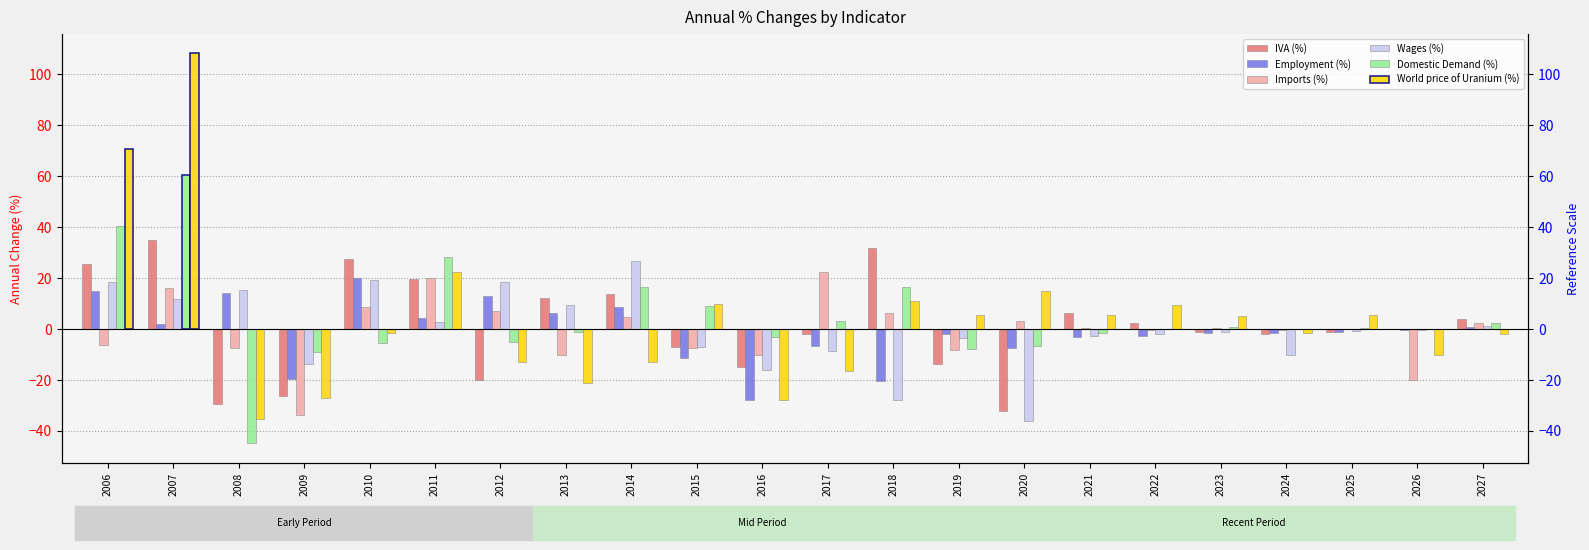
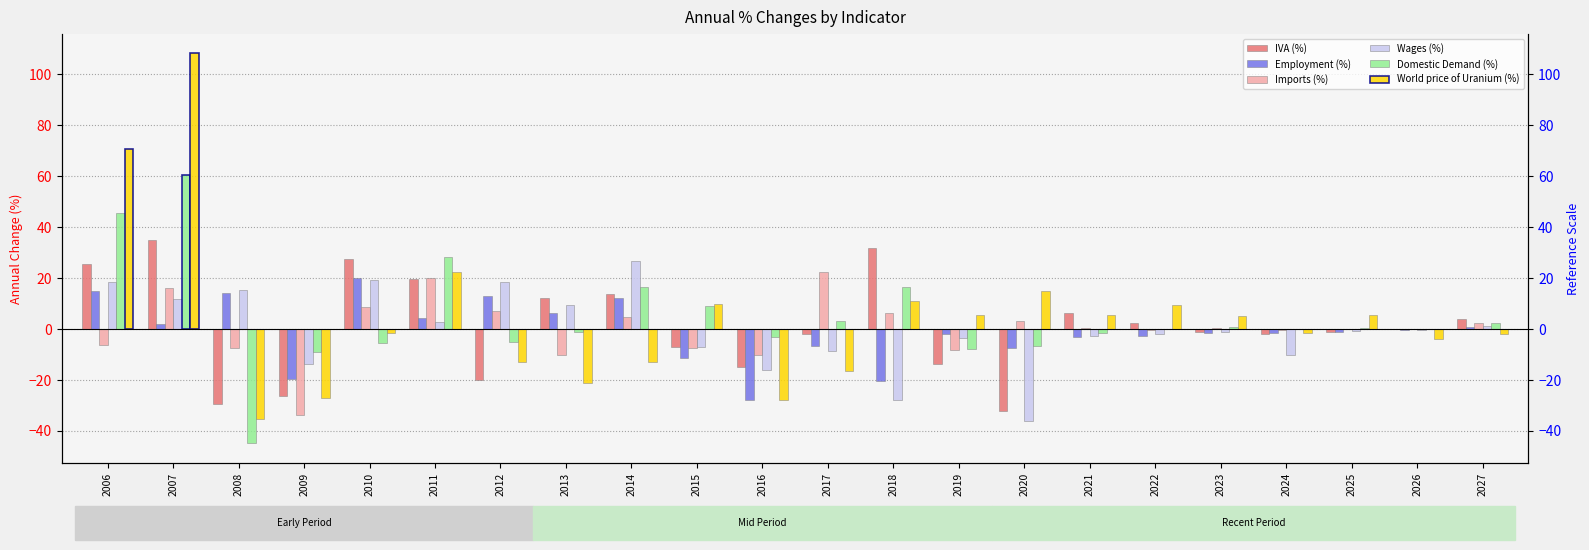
Domestic Demand (%), 2006: 41 -> 45
Employment (%), 2014: 9 -> 12
Imports (%), 2026: -20 -> 0
World price of Uranium (%), 2026: -10 -> -4
